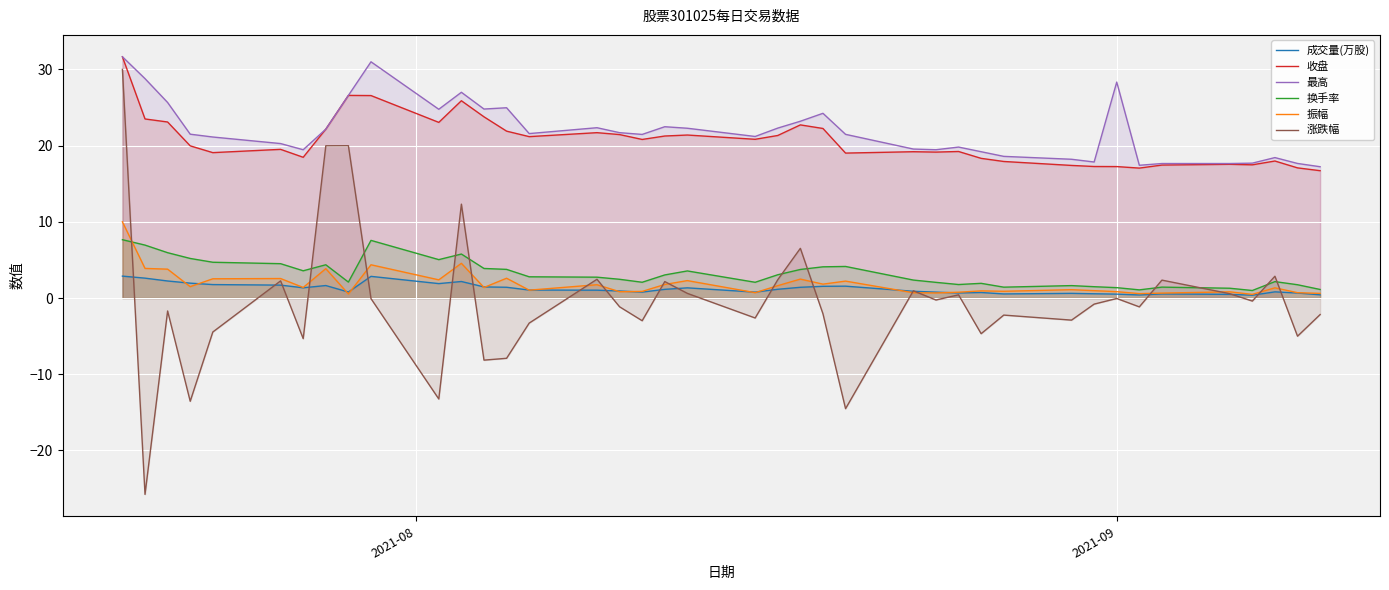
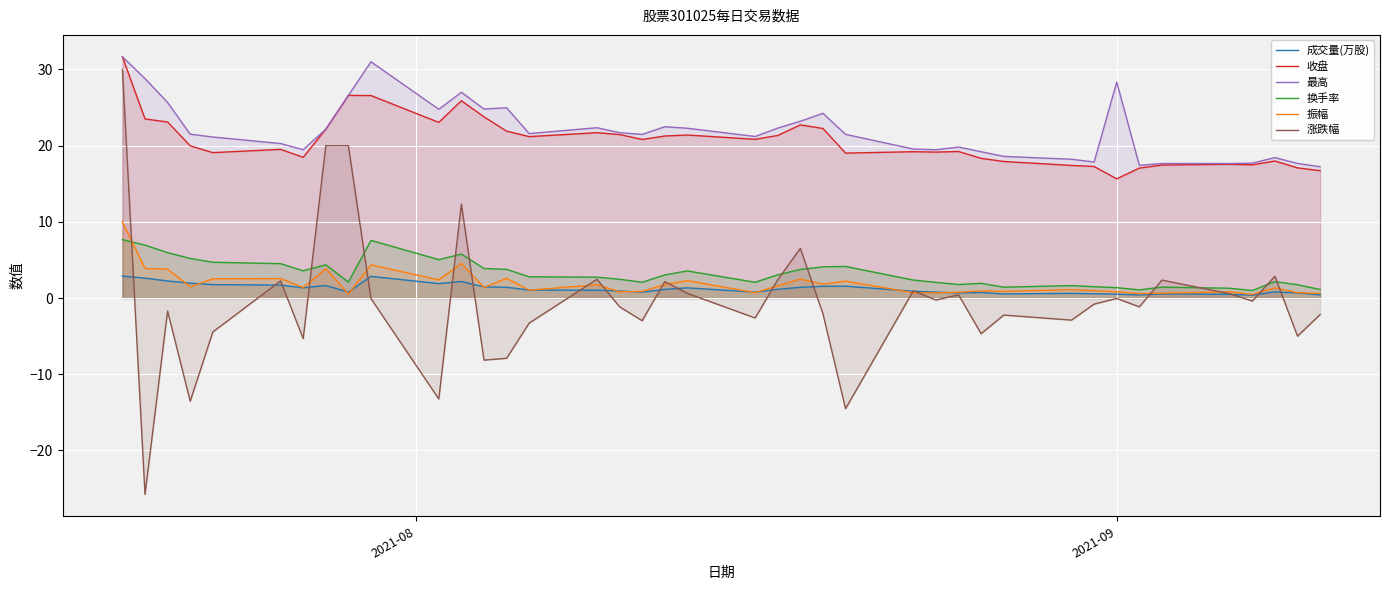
收盘, 2021-09: 17 -> 16
